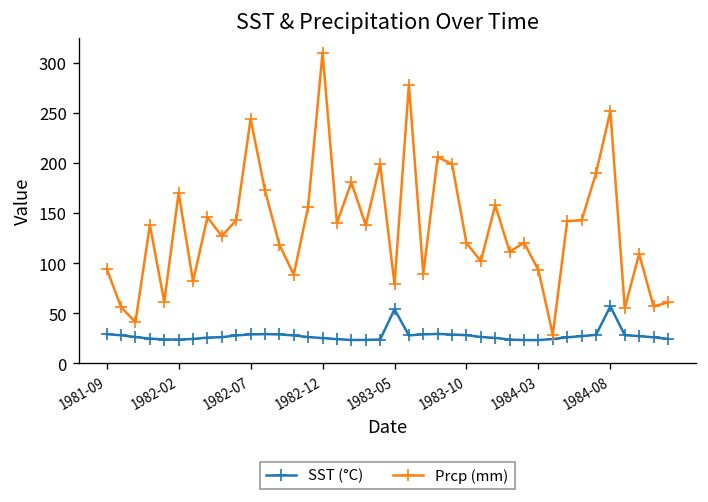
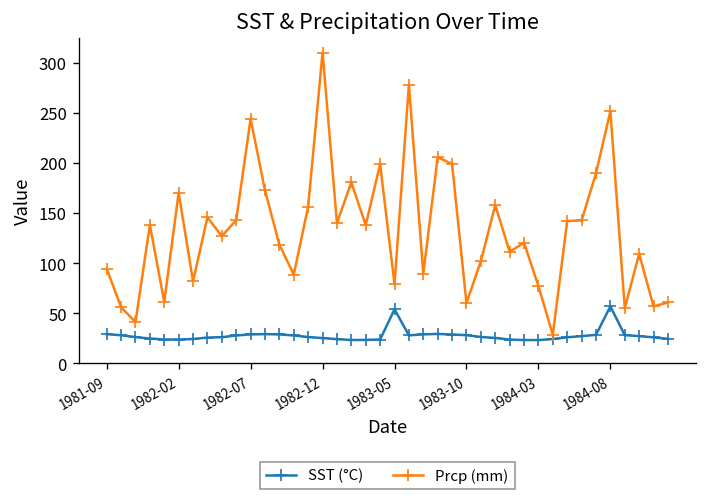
Prcp (mm), 1983-10: 120 -> 60
Prcp (mm), 1984-03: 90 -> 80
